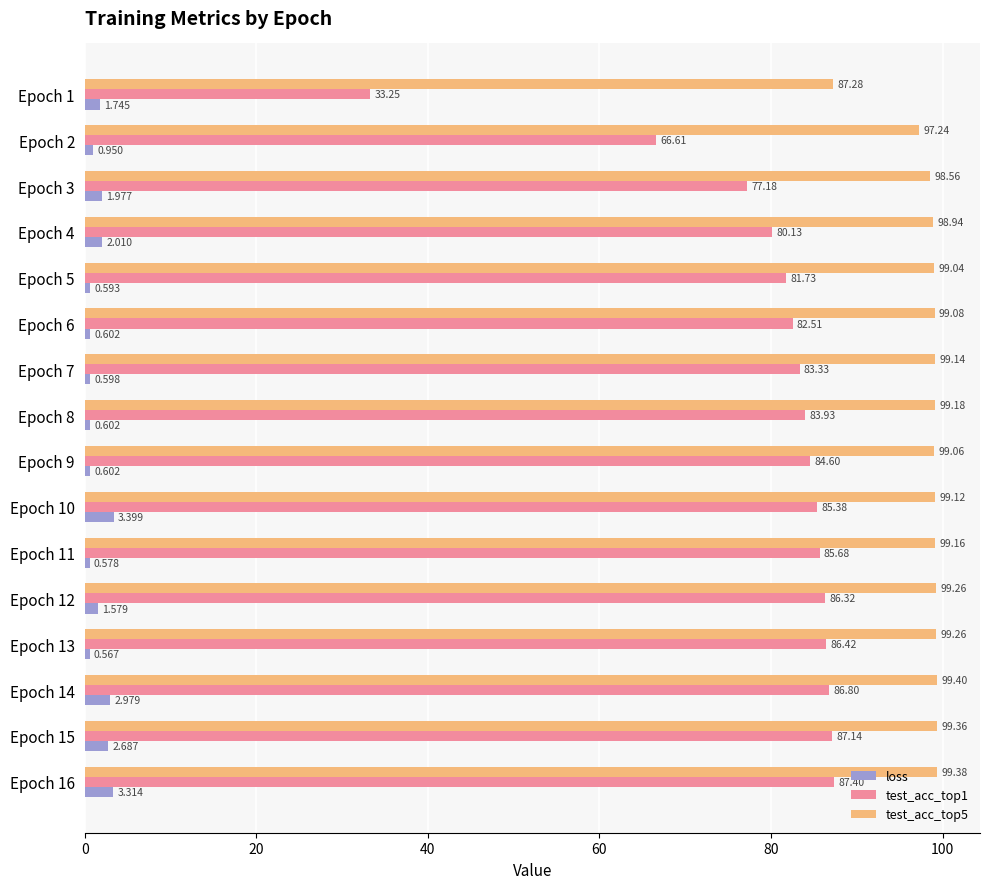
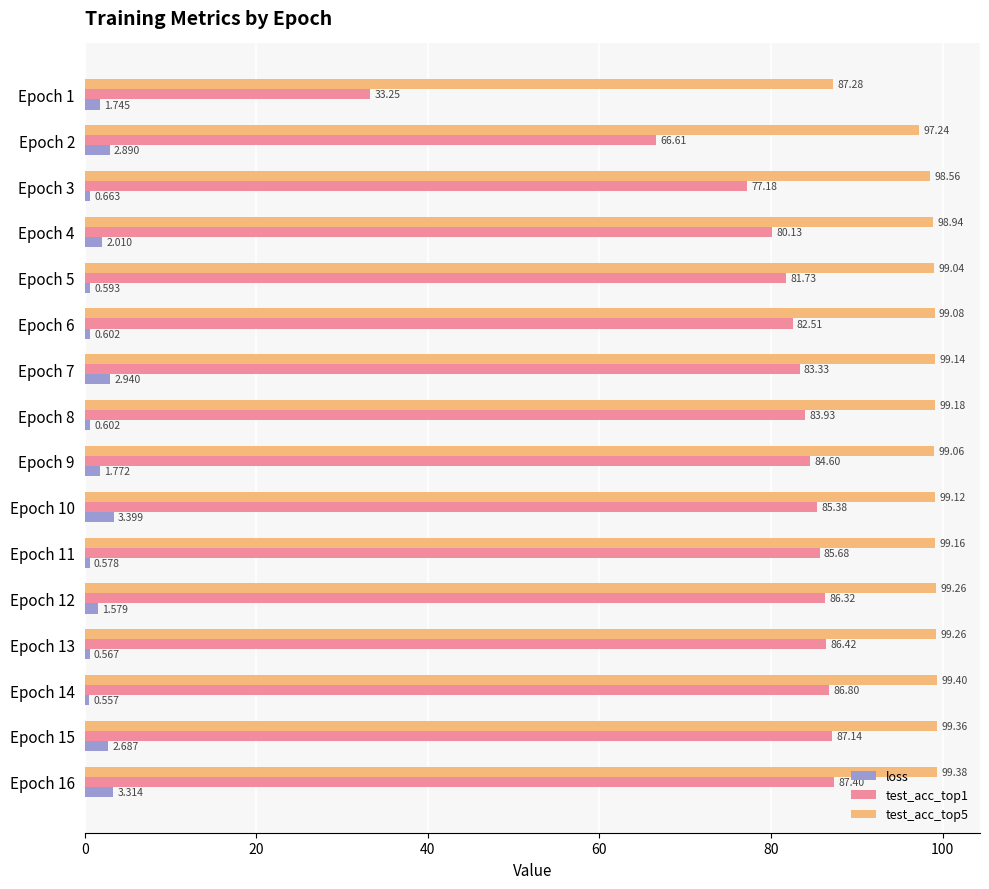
loss, Epoch 2: 0.950 -> 2.890
loss, Epoch 3: 1.977 -> 0.663
loss, Epoch 7: 0.598 -> 2.940
loss, Epoch 9: 0.602 -> 1.772
loss, Epoch 14: 2.979 -> 0.557
